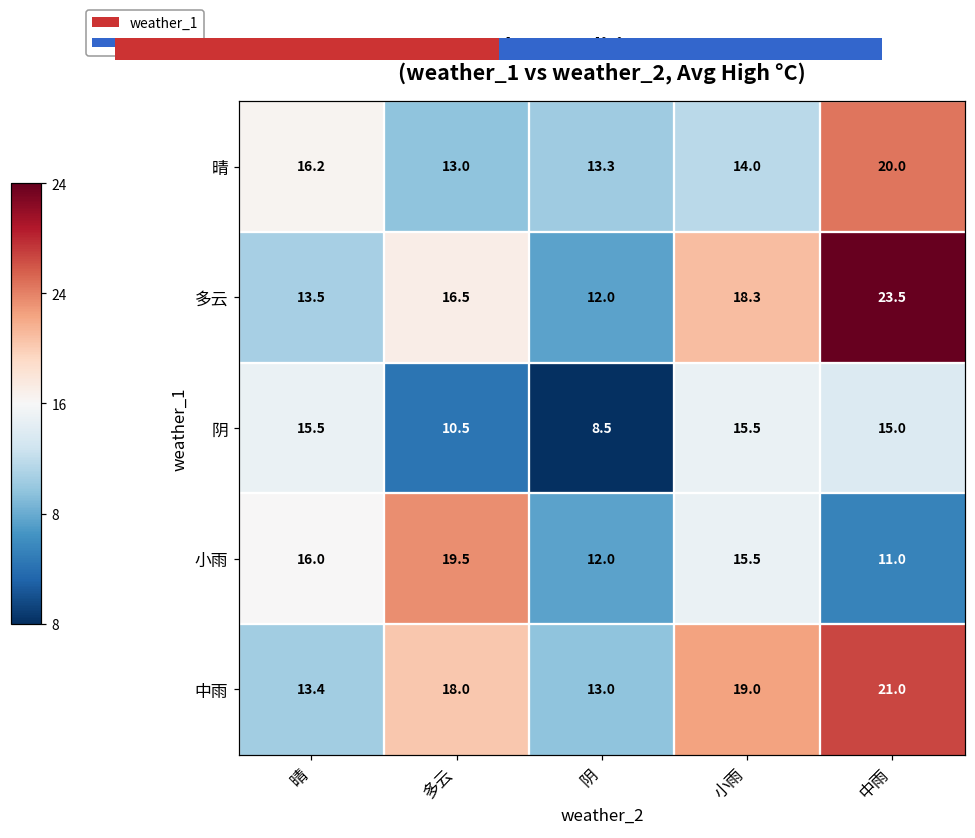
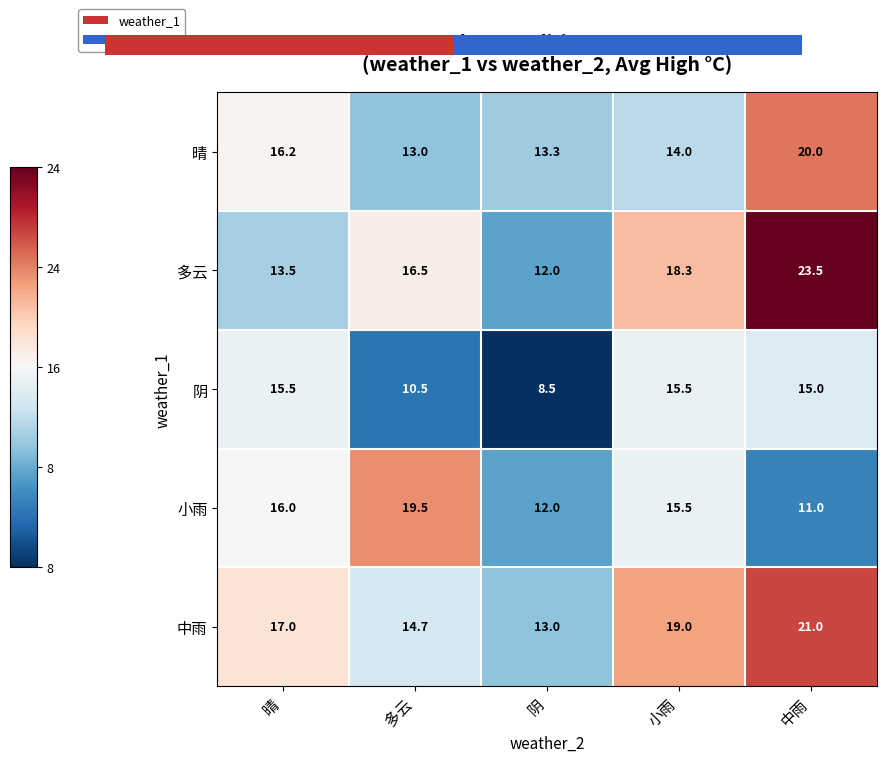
中雨, 晴: 13.4 -> 17.0
中雨, 多云: 18.0 -> 14.7
